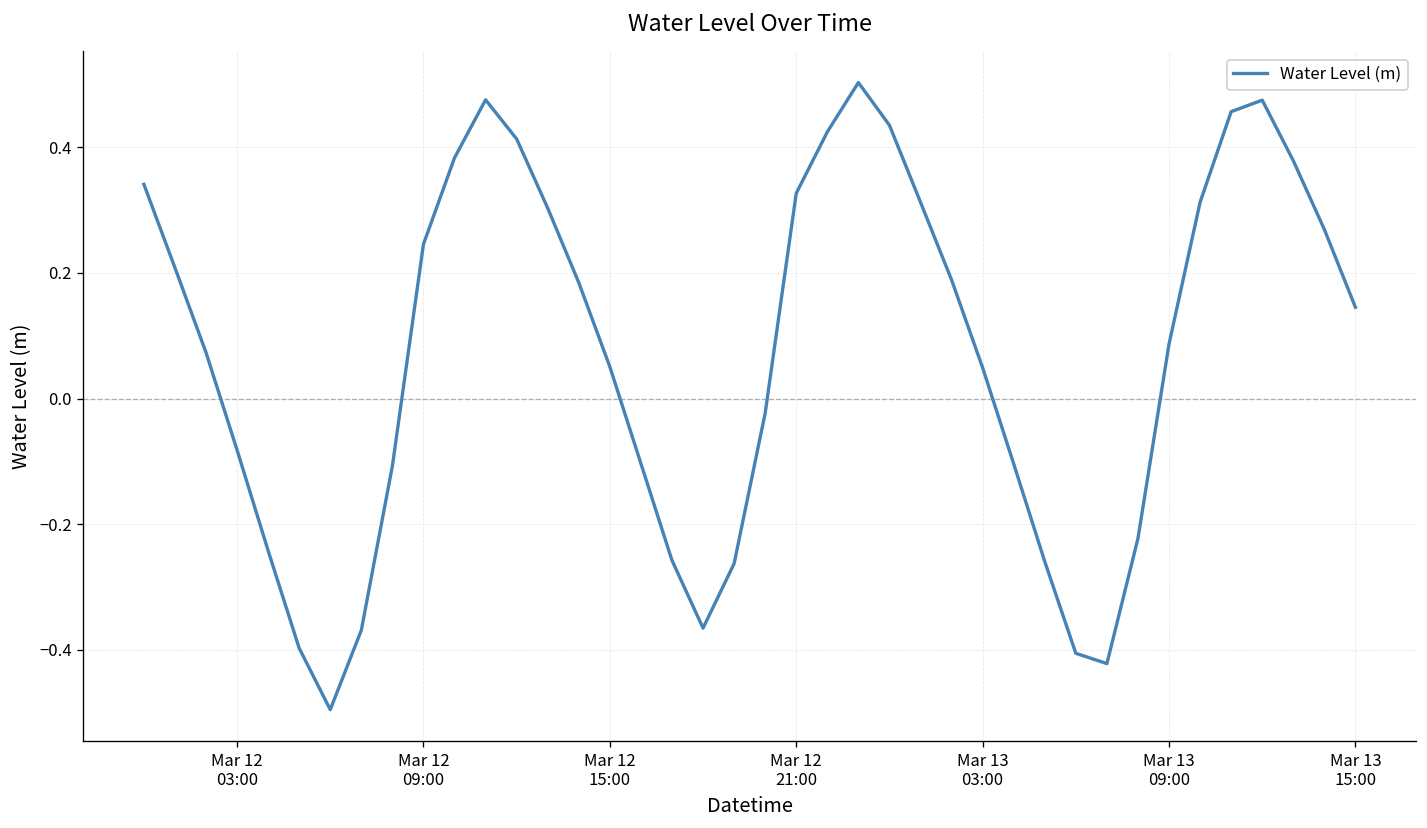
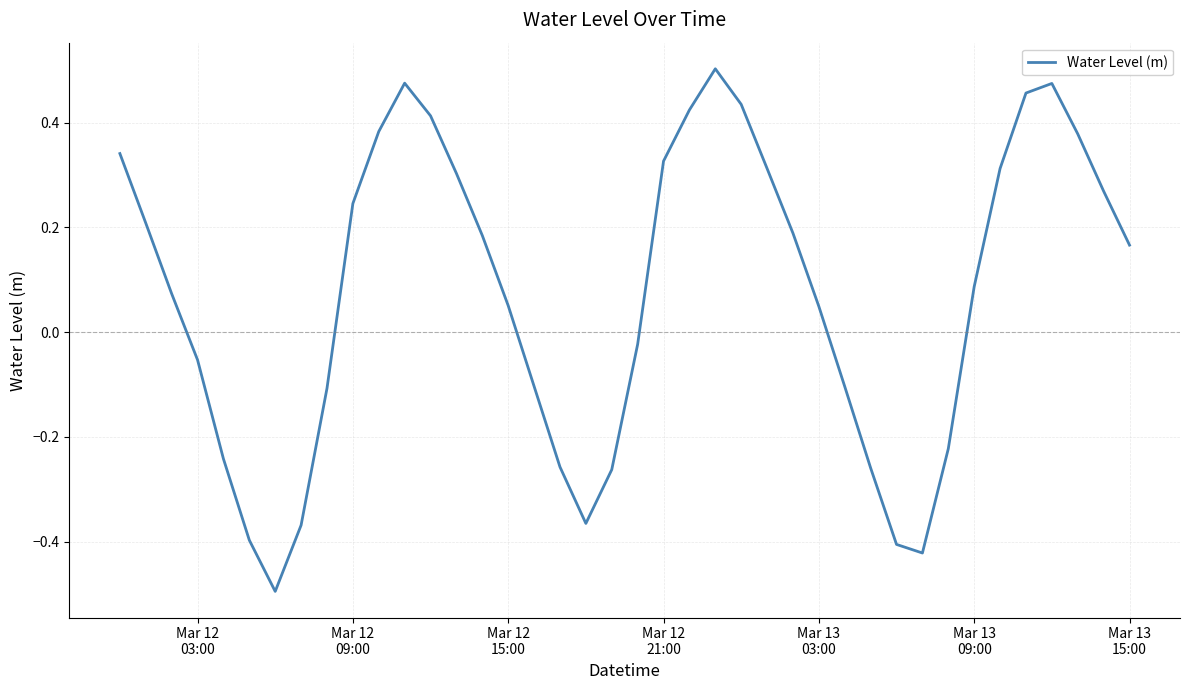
Mar 12 03:00: -0.08 -> -0.05
Mar 13 15:00: 0.15 -> 0.17
